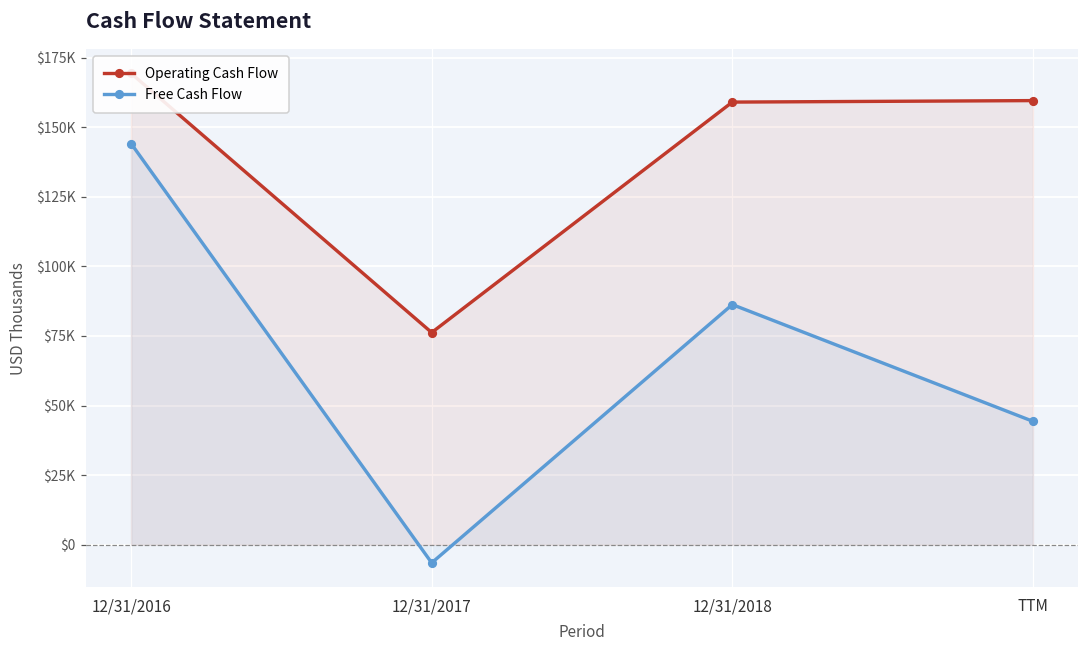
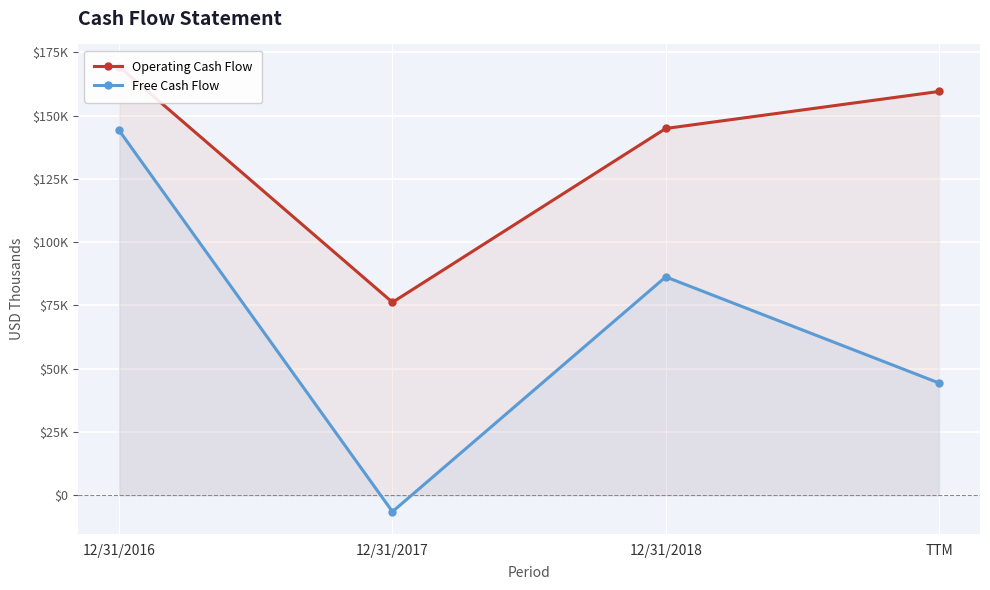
Operating Cash Flow, 12/31/2018: $159000 -> $145000
